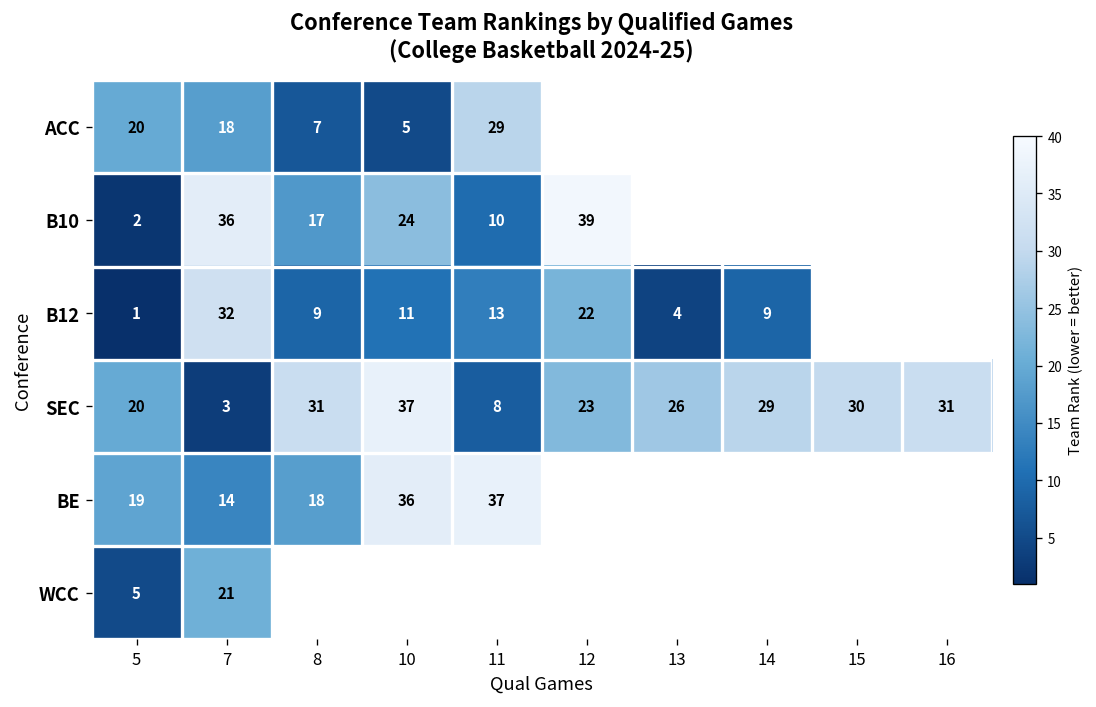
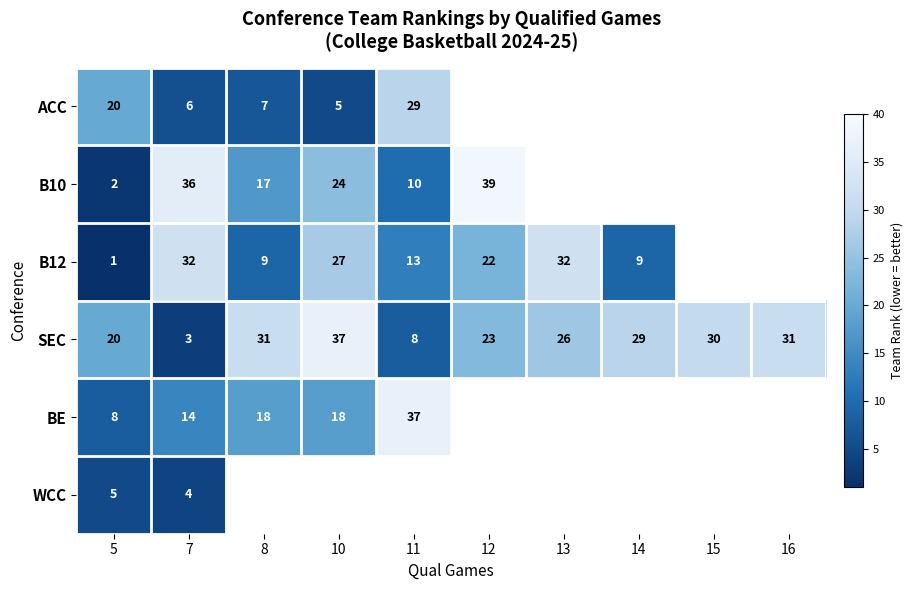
ACC, 7: 18 -> 6
B12, 10: 11 -> 27
B12, 13: 4 -> 32
BE, 5: 19 -> 8
BE, 10: 36 -> 18
WCC, 7: 21 -> 4
